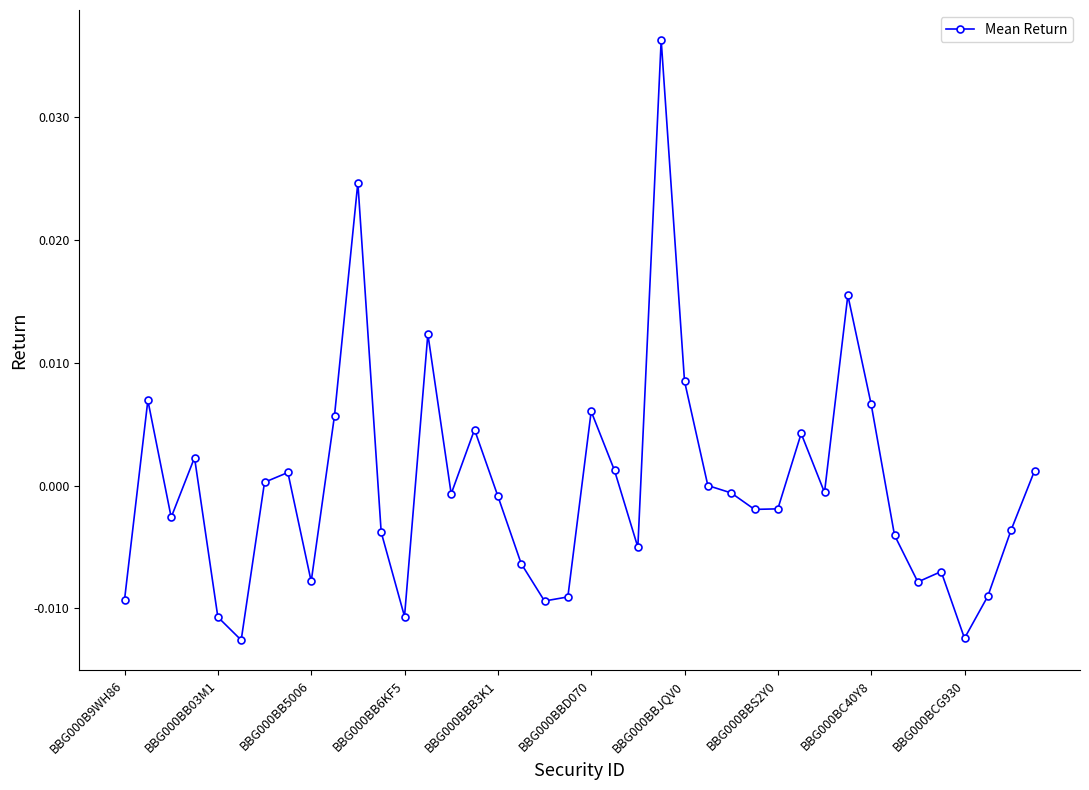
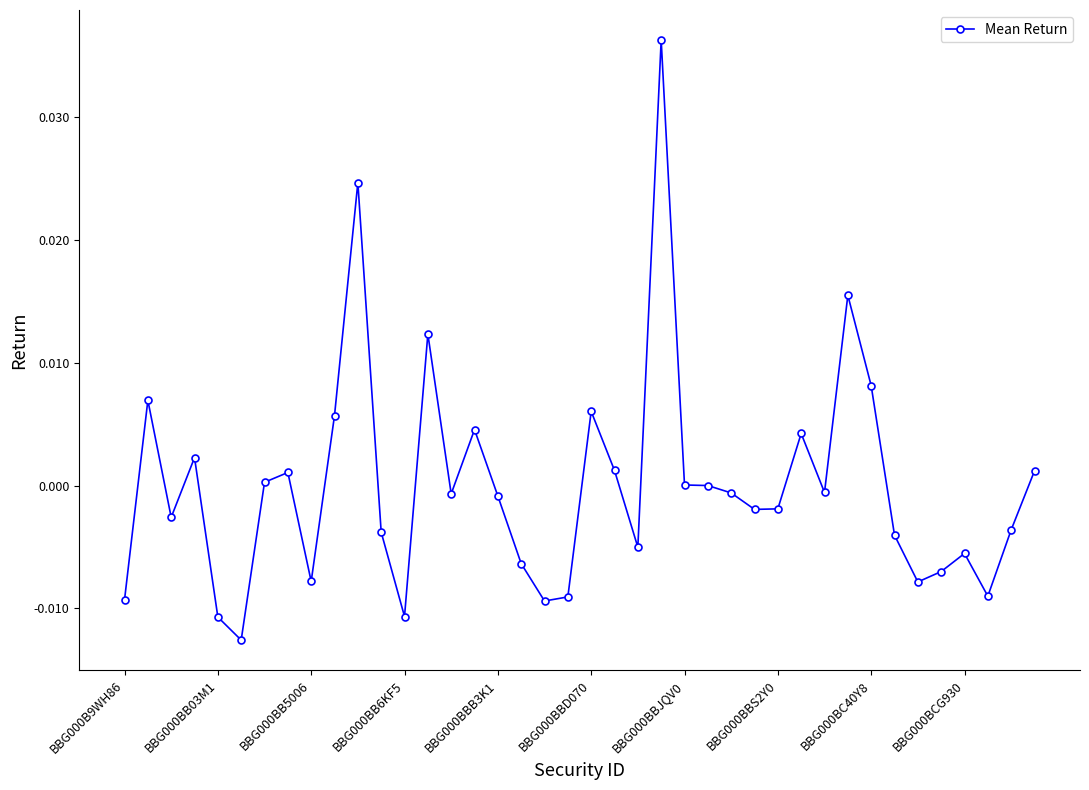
BBG000BBJQV0: 0.0085 -> 0.0000
BBG000BC40Y8: 0.0066 -> 0.0081
BBG000BCG930: -0.0124 -> -0.0055
